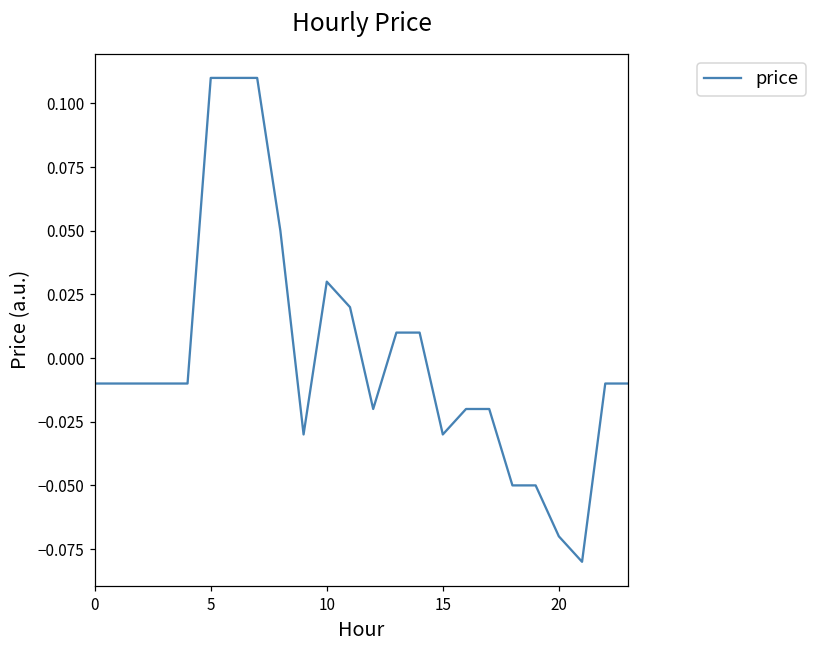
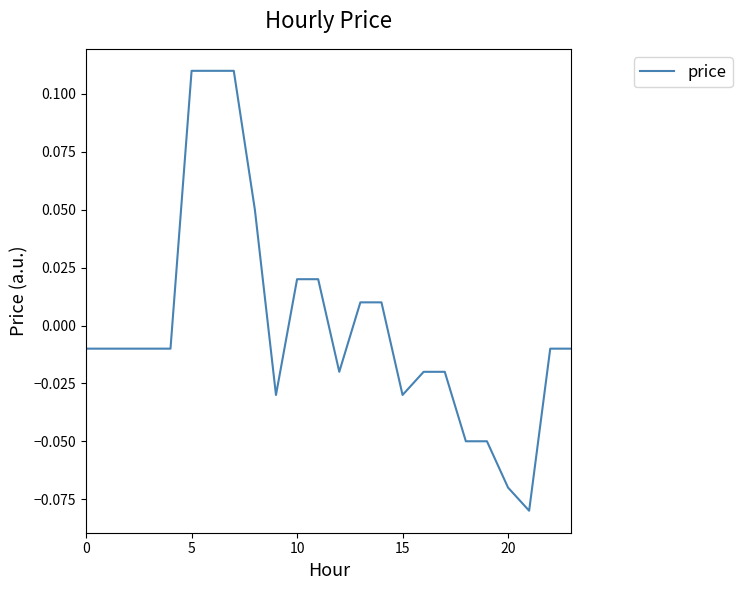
10: 0.03 -> 0.02
